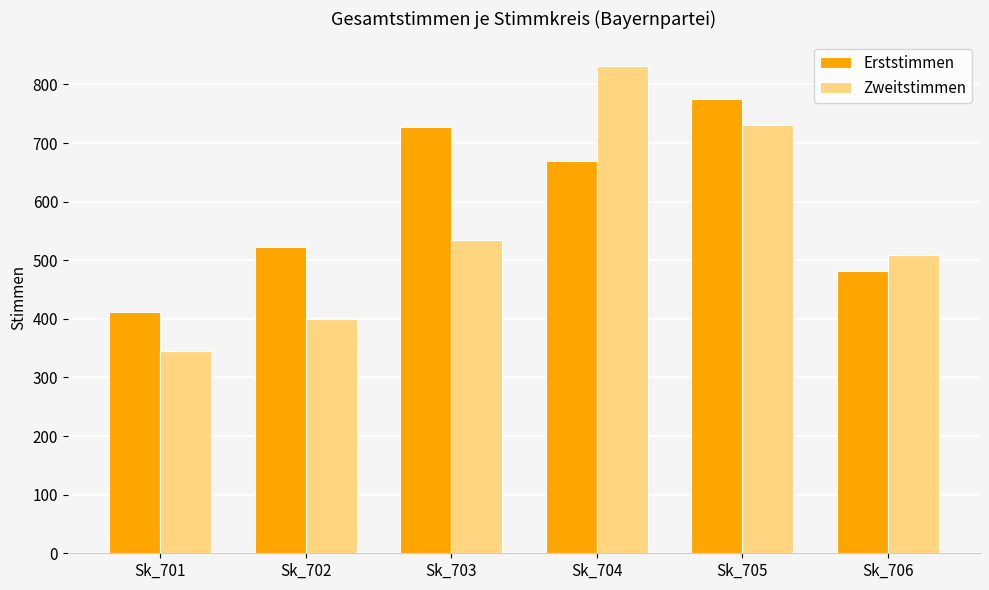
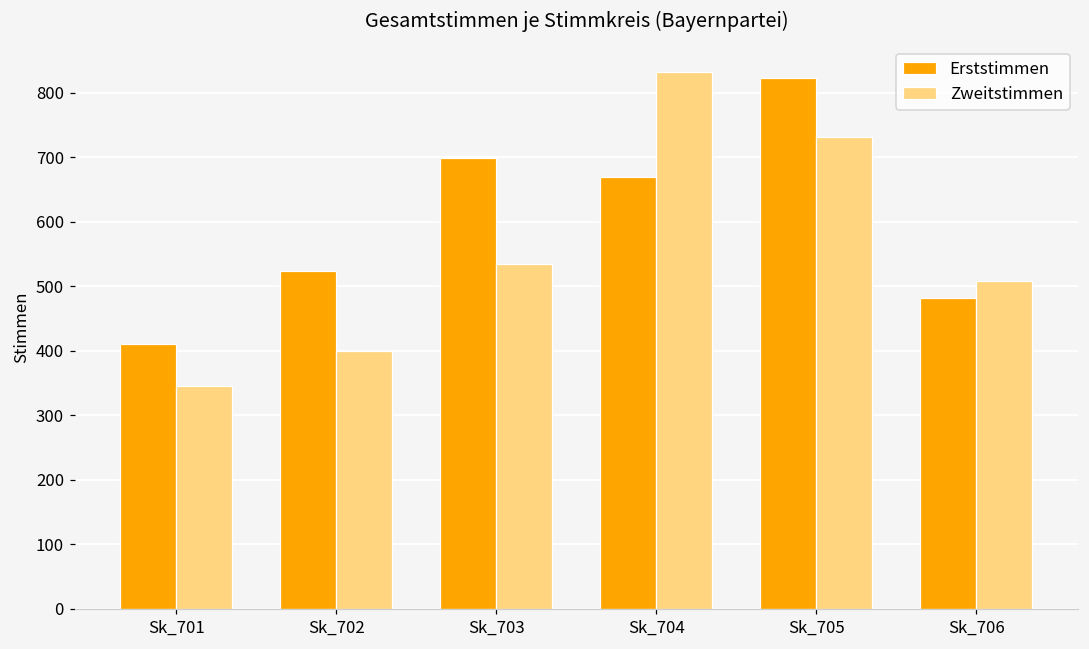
Erststimmen, Sk_703: 730 -> 700
Erststimmen, Sk_705: 780 -> 820
